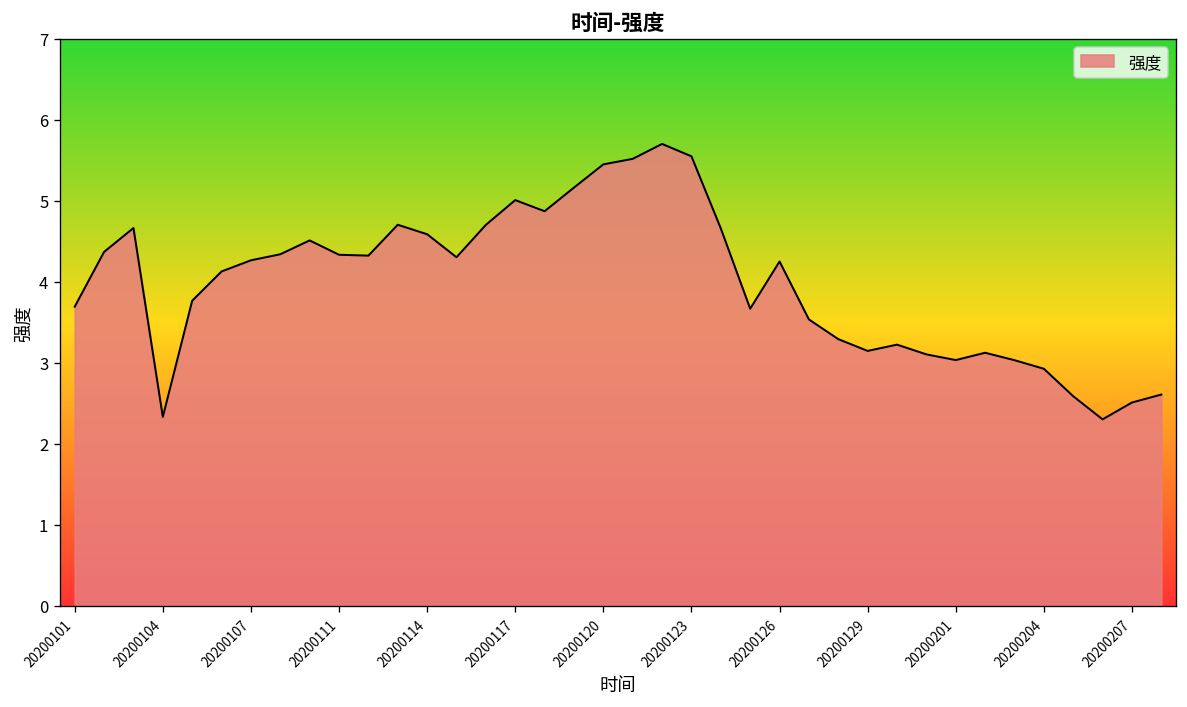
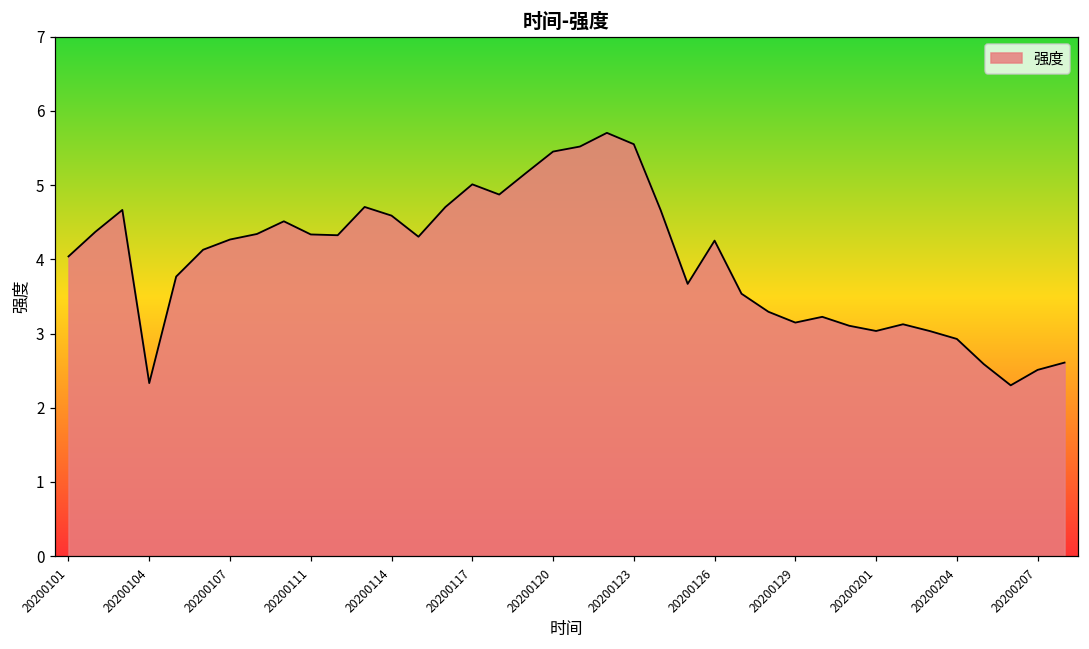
20200101: 3.7 -> 4.0
